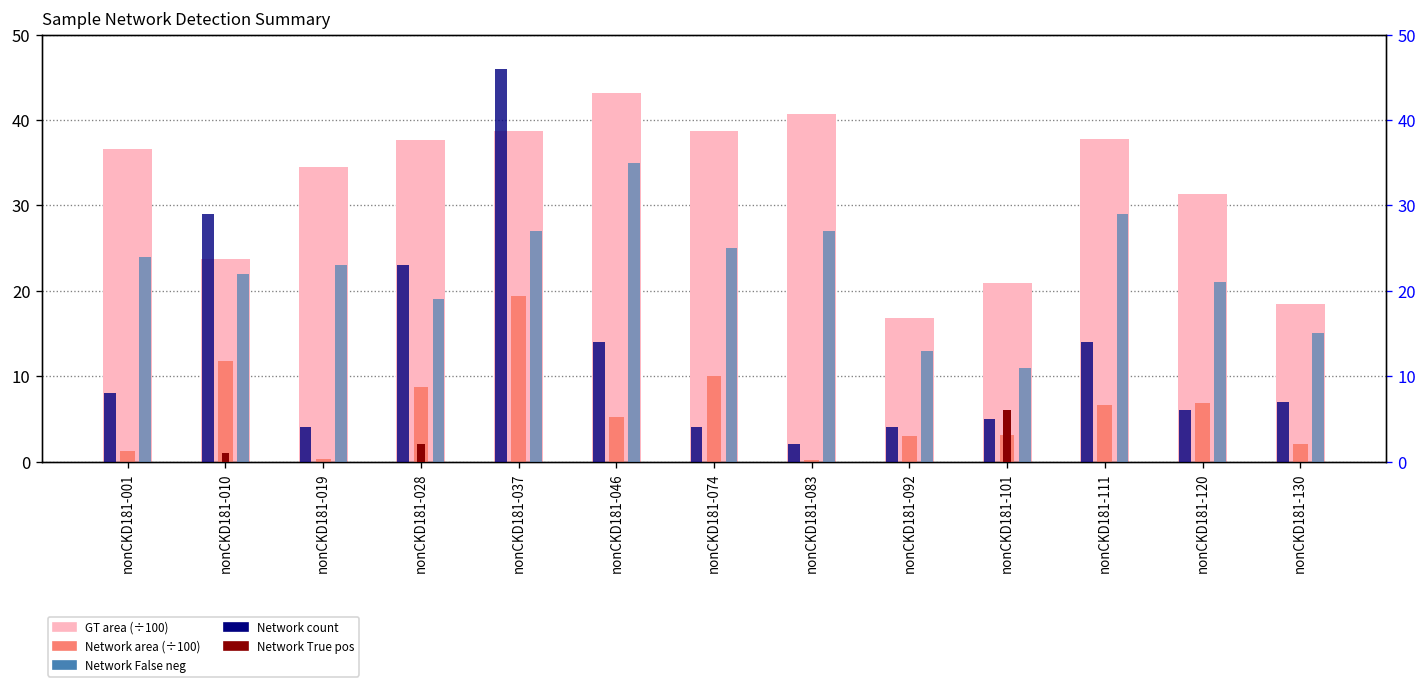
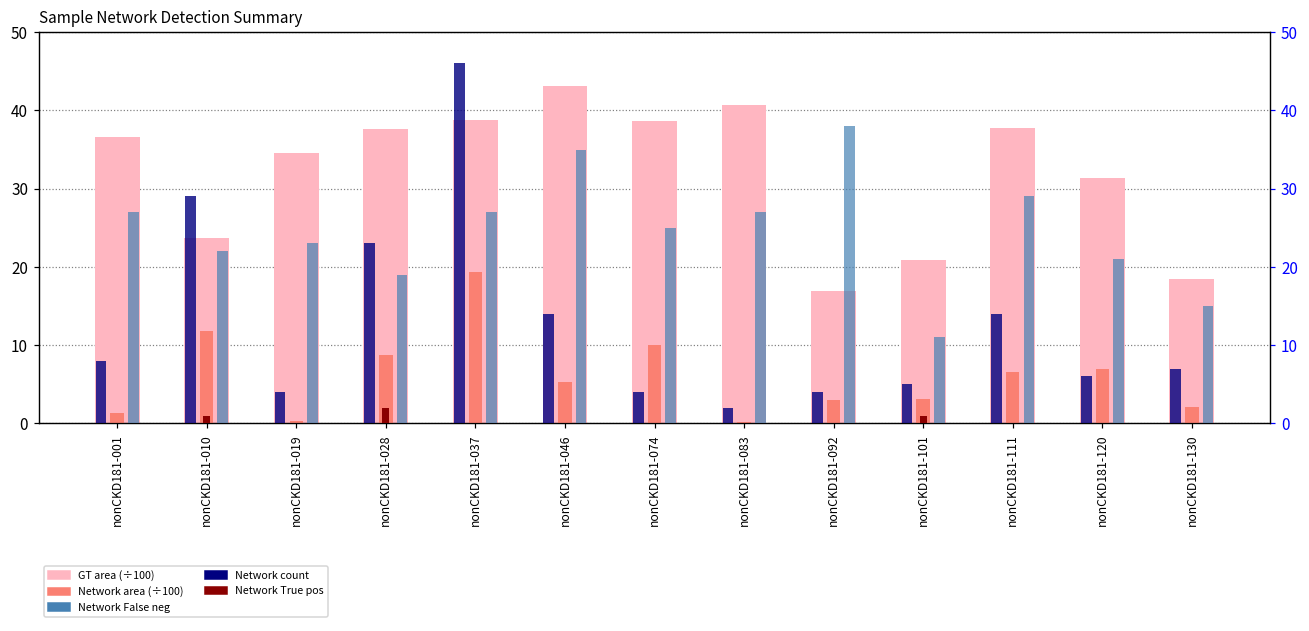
Network False neg, nonCKD181-001: 24 -> 27
Network False neg, nonCKD181-092: 13 -> 38
Network True pos, nonCKD181-101: 6 -> 1
